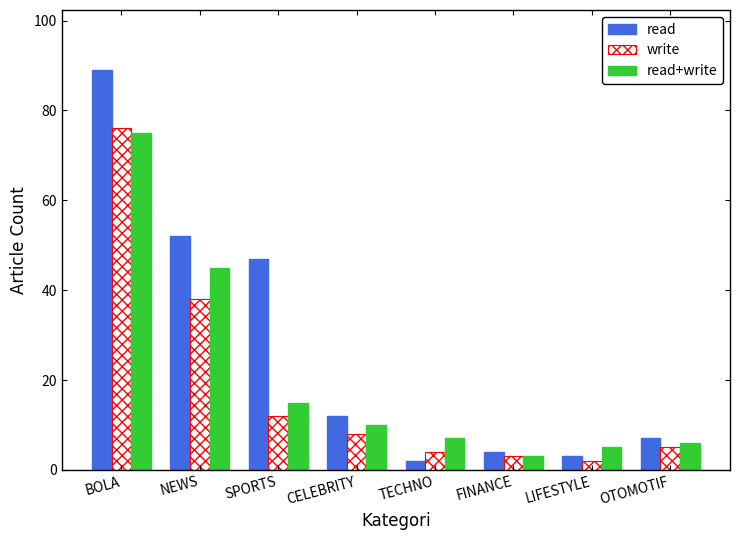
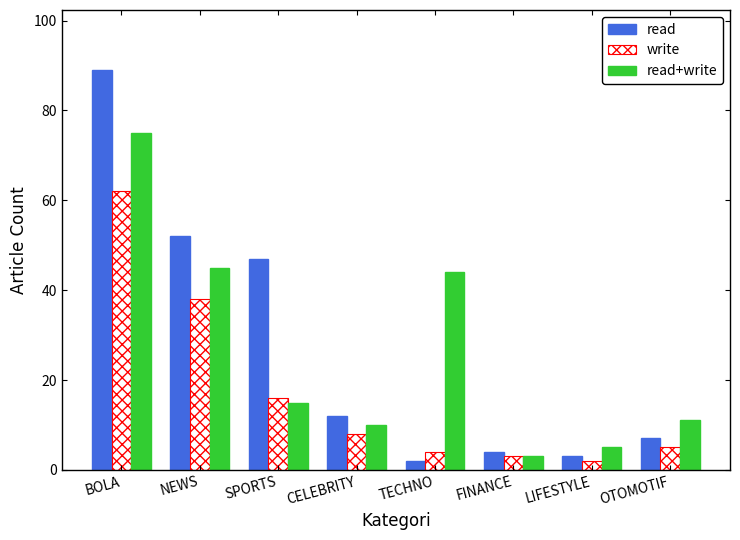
write, BOLA: 76 -> 62
write, SPORTS: 12 -> 16
read+write, TECHNO: 7 -> 44
read+write, OTOMOTIF: 6 -> 11
